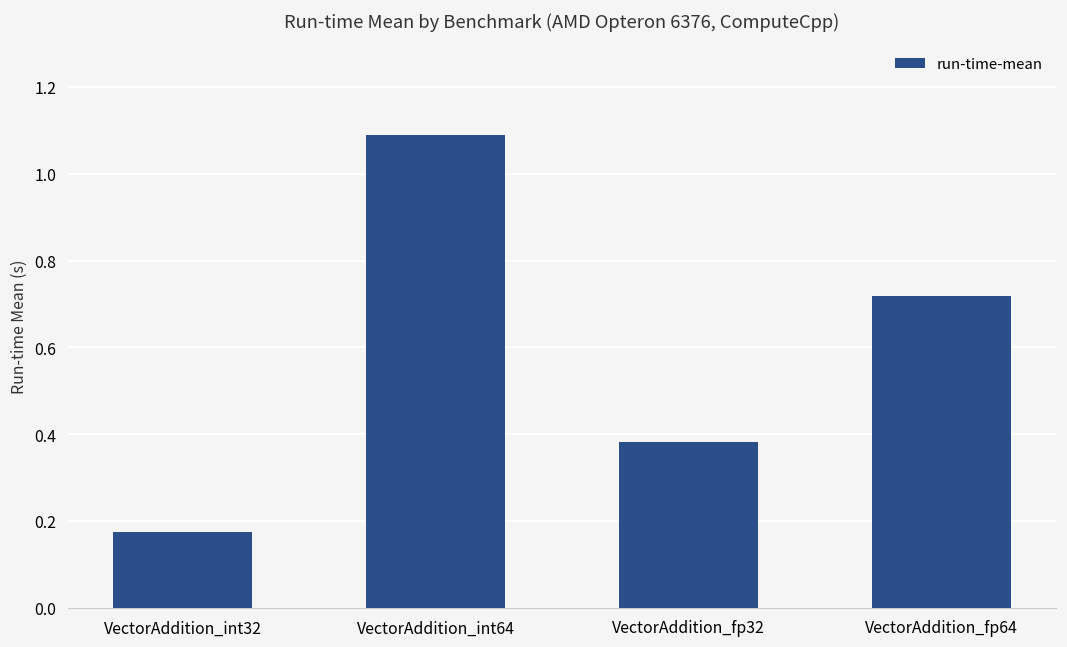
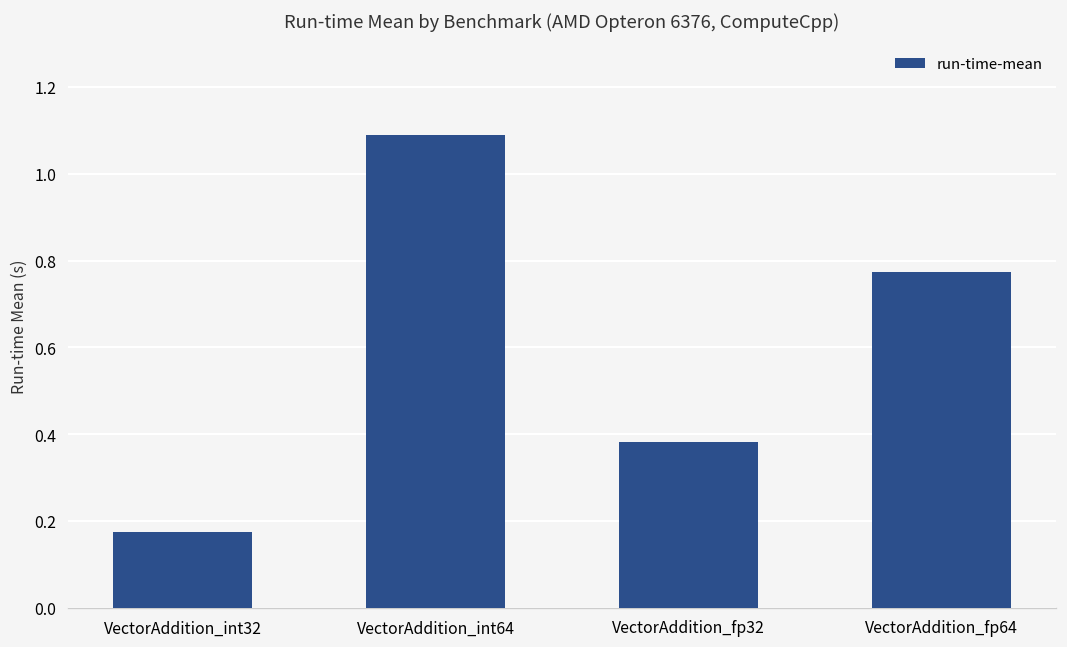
VectorAddition_fp64: 0.72 -> 0.77
